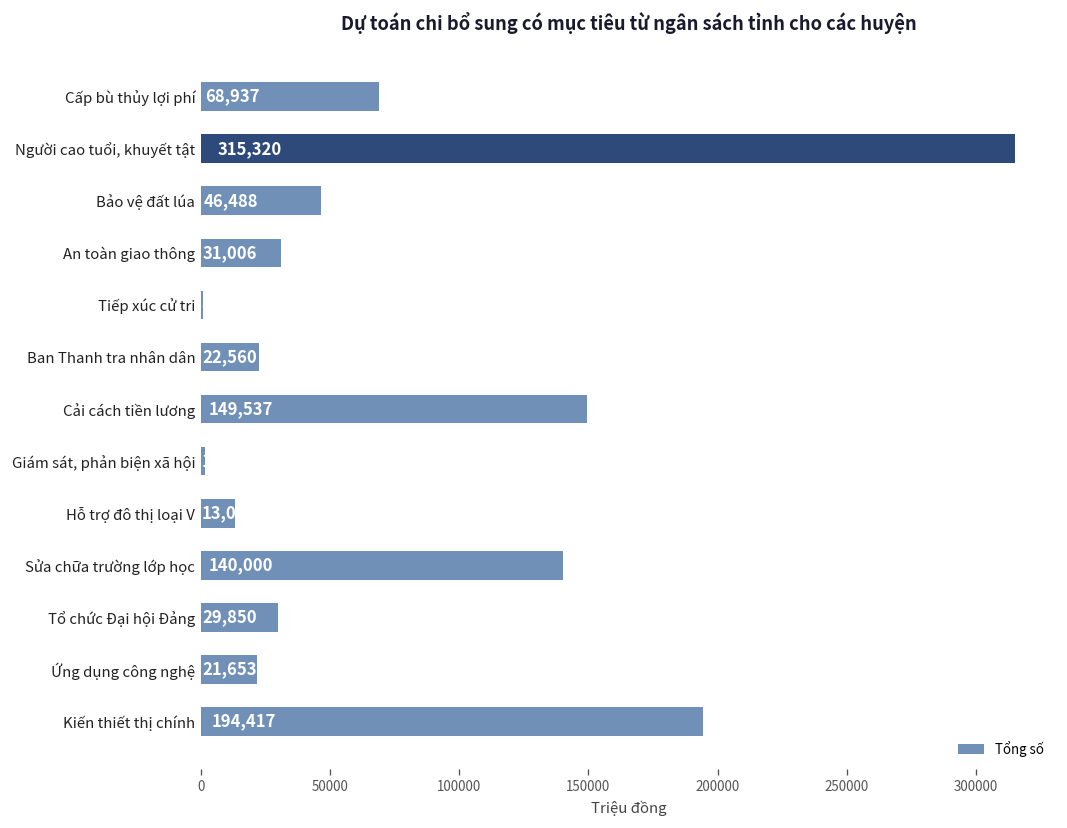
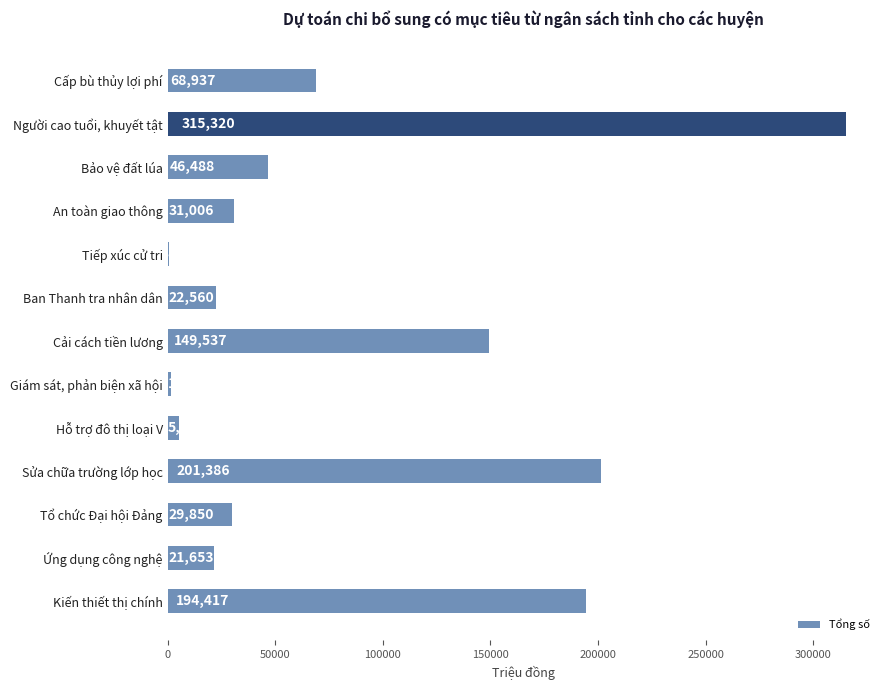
Hỗ trợ đô thị loại V: 13000 -> 5000
Sửa chữa trường lớp học: 140,000 -> 201,386
